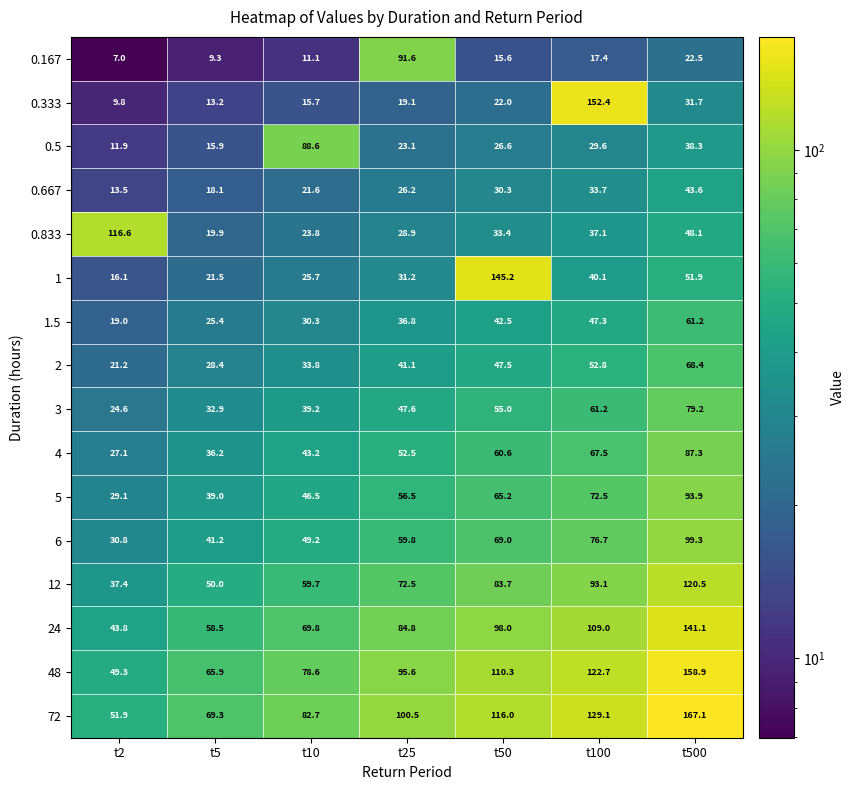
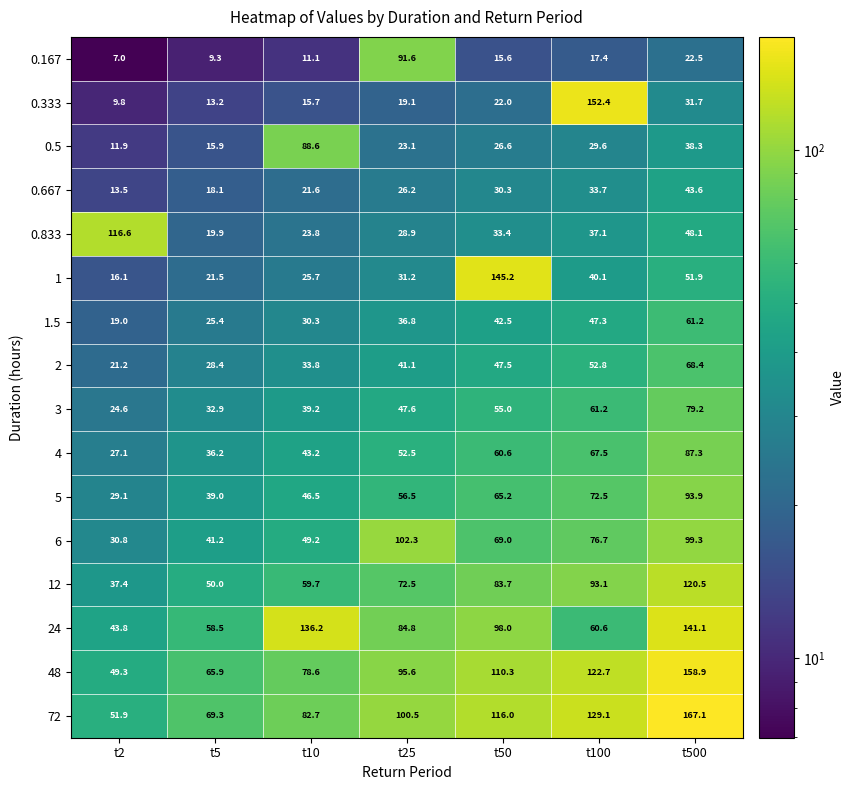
6, t25: 59.8 -> 102.3
24, t10: 69.8 -> 136.2
24, t100: 109.0 -> 60.6
